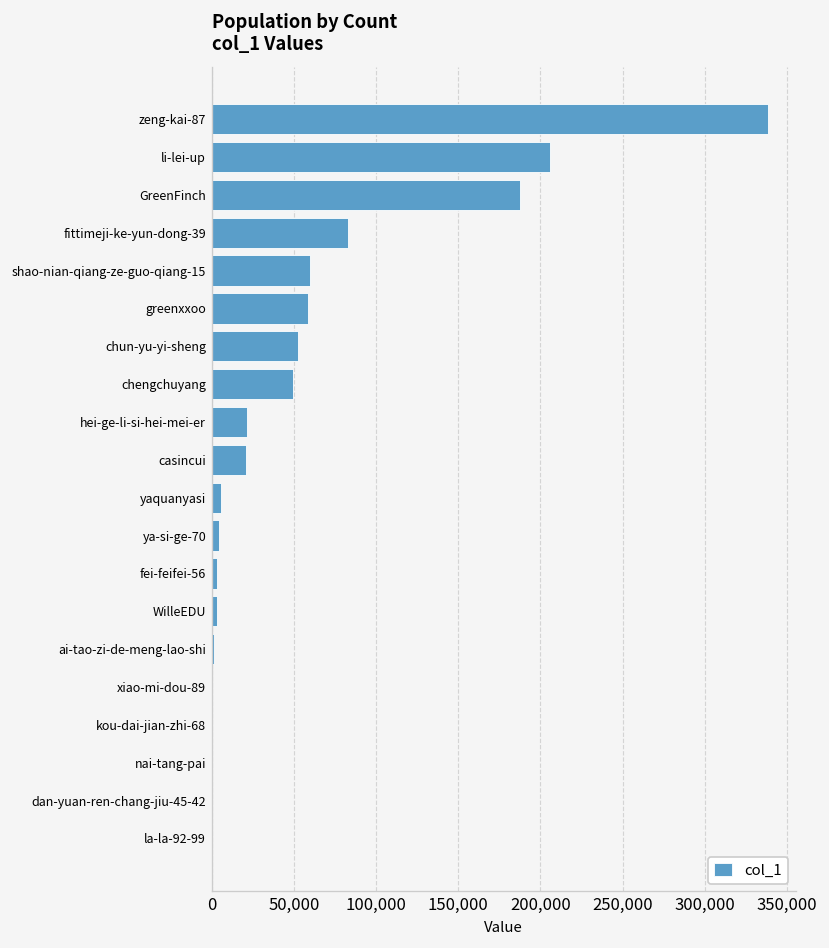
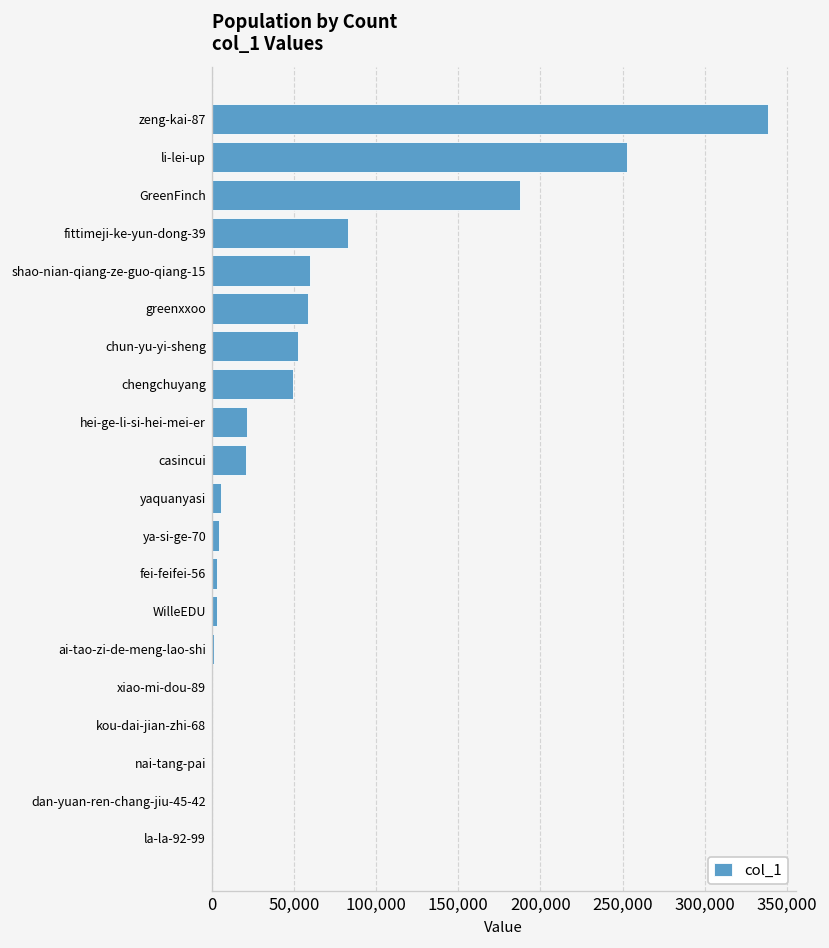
li-lei-up: 206,000 -> 253,000
